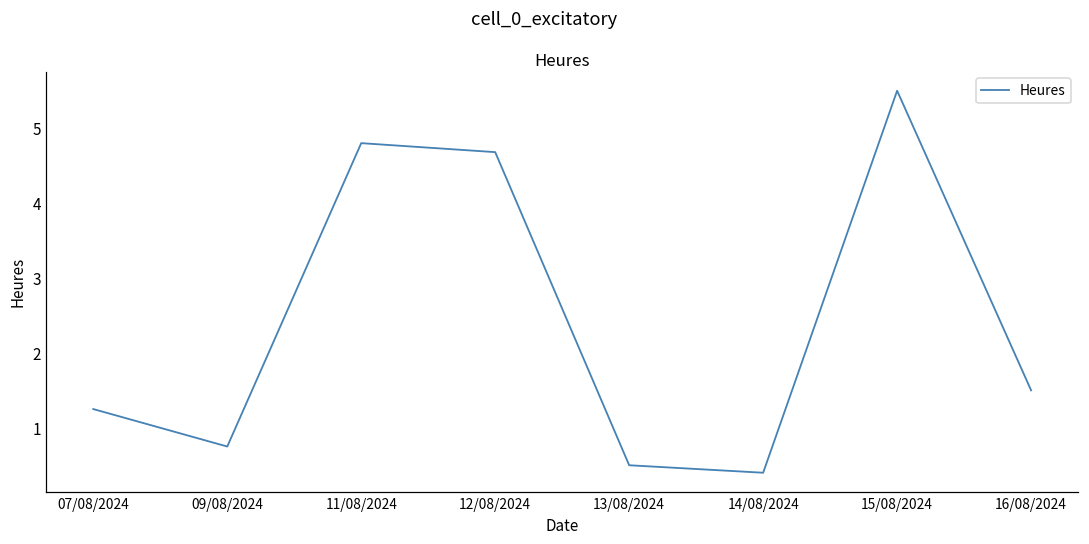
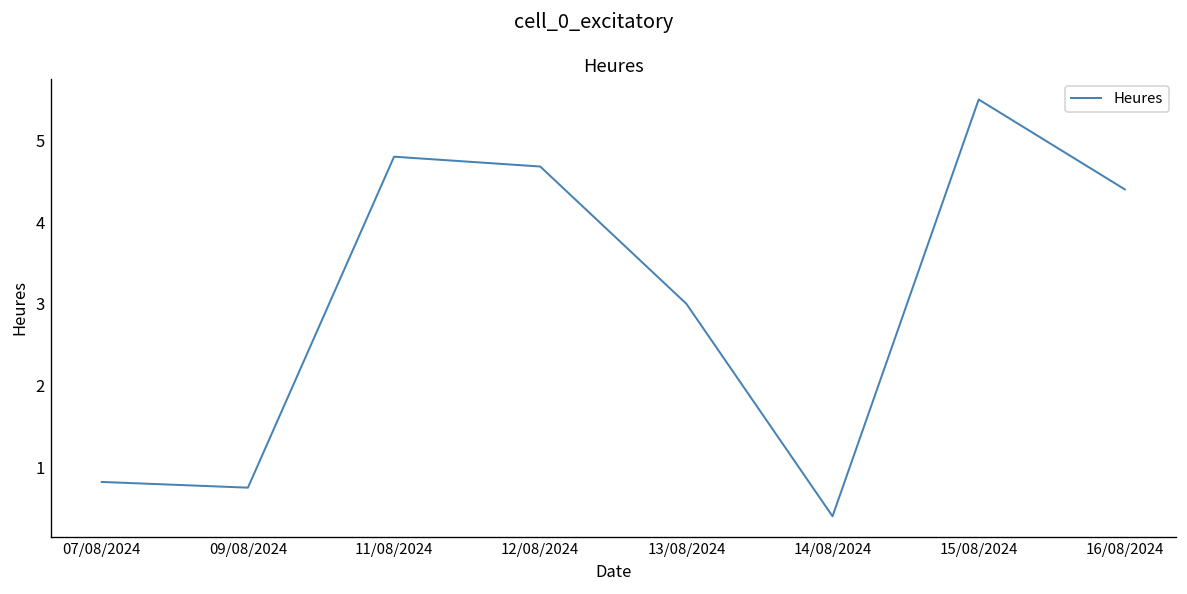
07/08/2024: 1.3 -> 0.8
13/08/2024: 0.5 -> 3.0
16/08/2024: 1.5 -> 4.4
